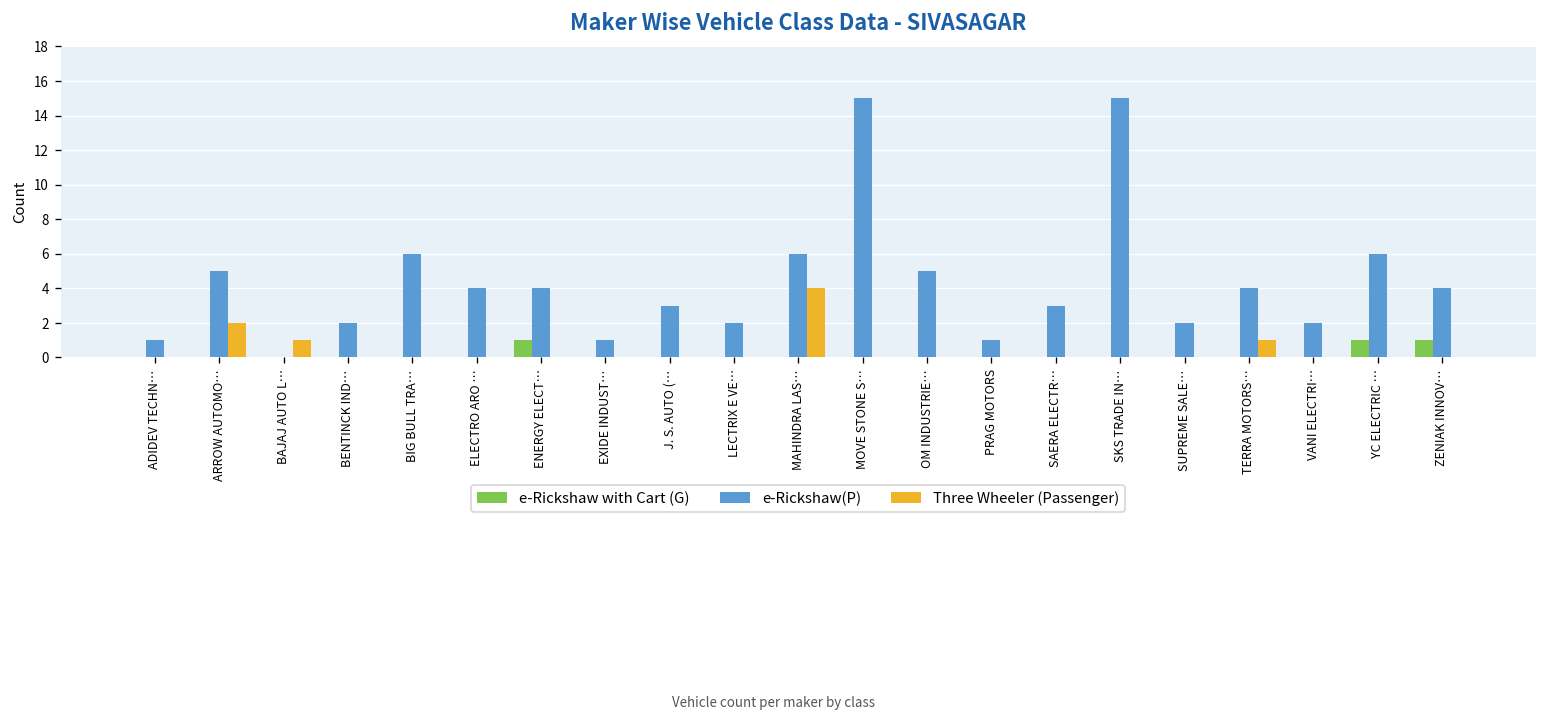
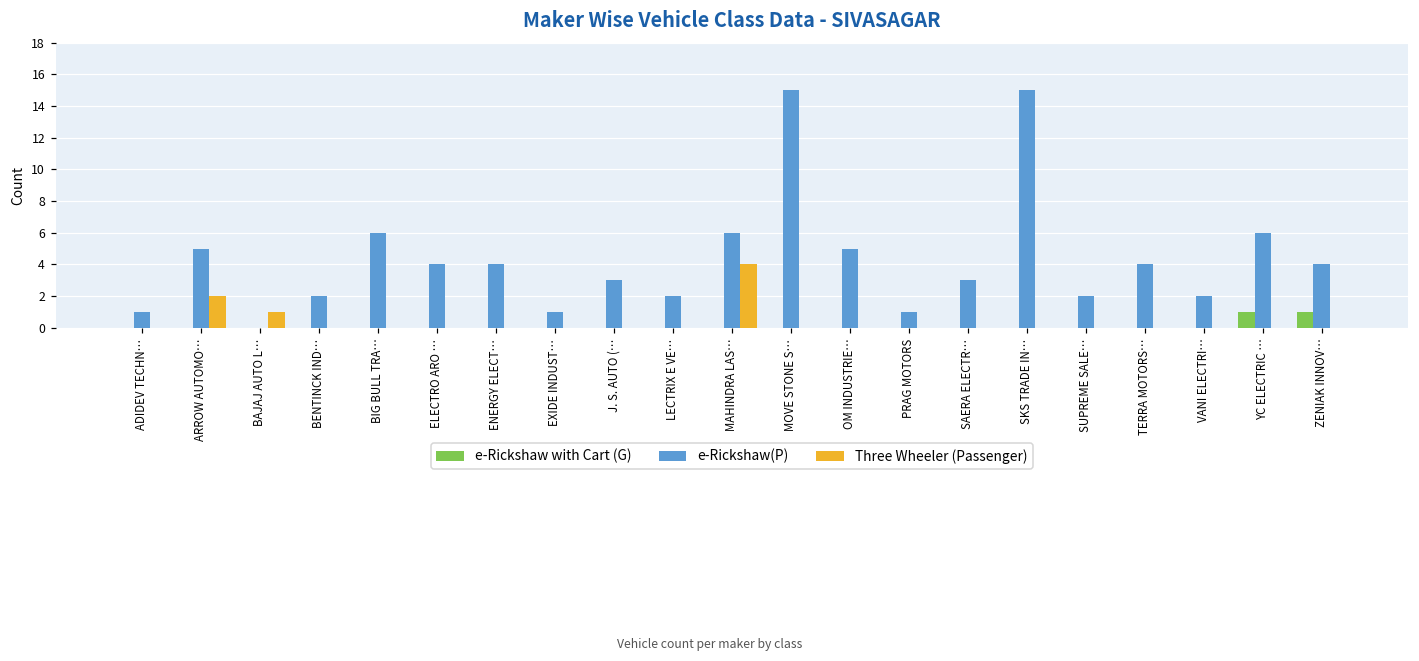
e-Rickshaw with Cart (G), ENERGY ELECT…: 1 -> 0
Three Wheeler (Passenger), TERRA MOTORS…: 1 -> 0
